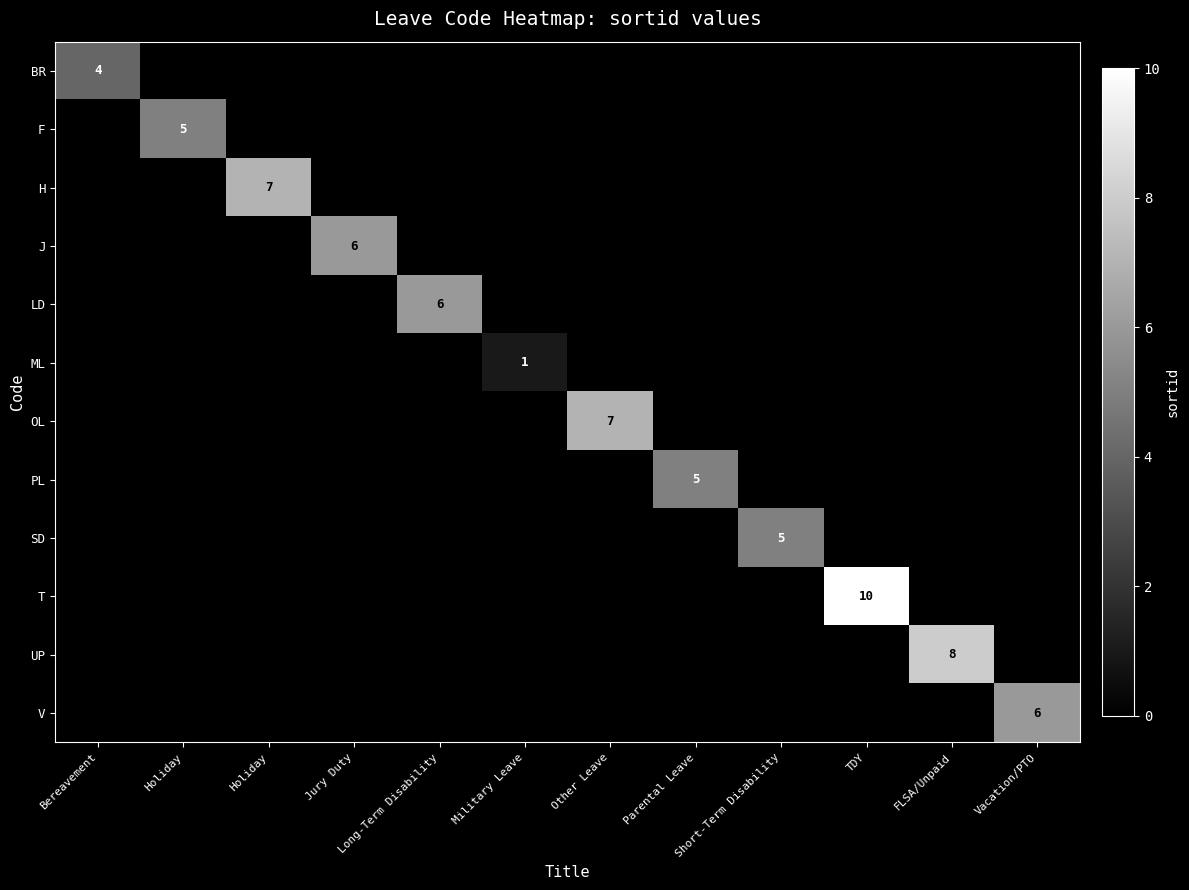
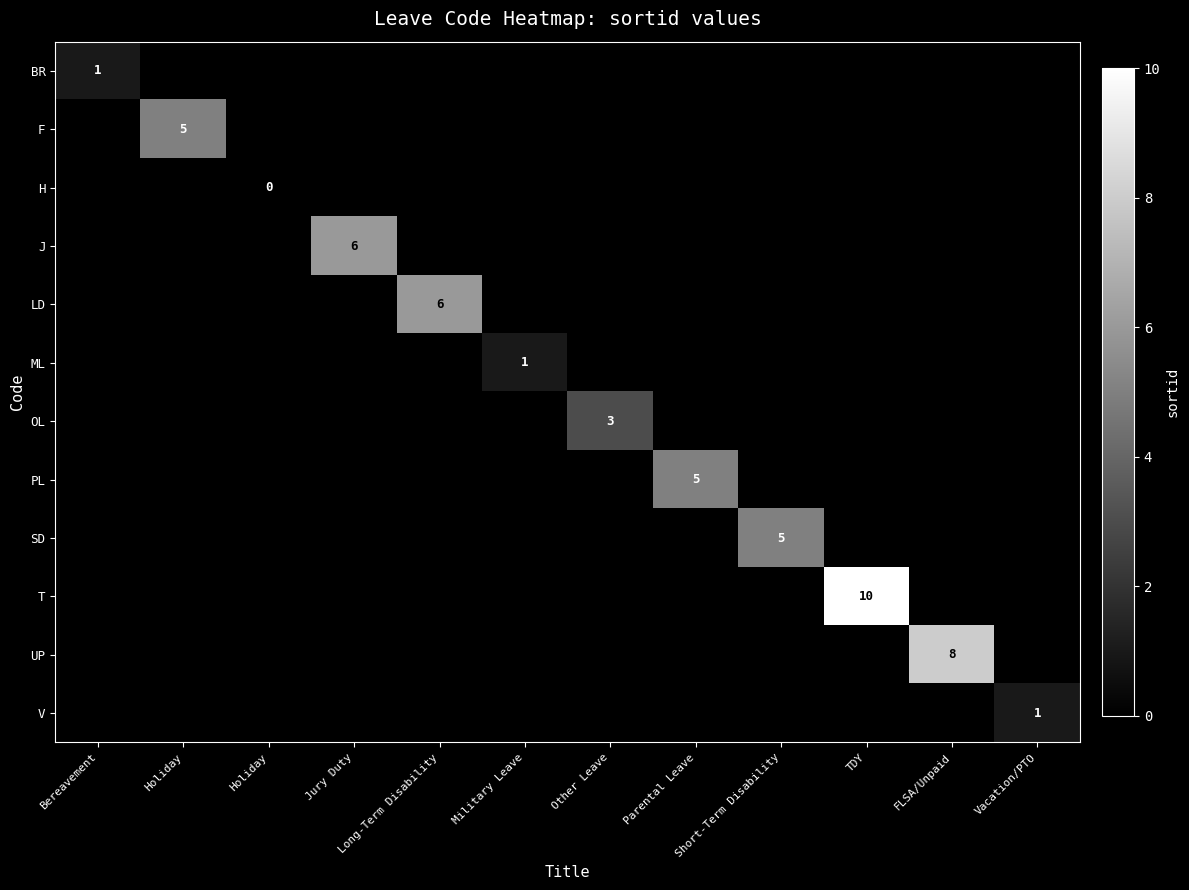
BR, Bereavement: 4 -> 1
H, Holiday: 7 -> 0
OL, Other Leave: 7 -> 3
V, Vacation/PTO: 6 -> 1
